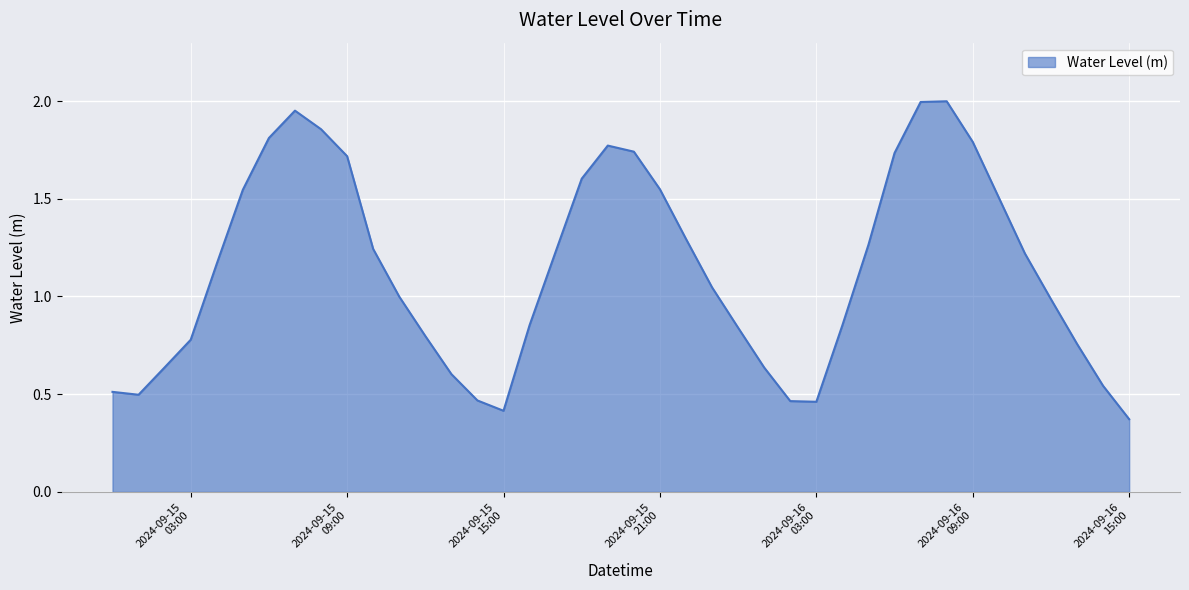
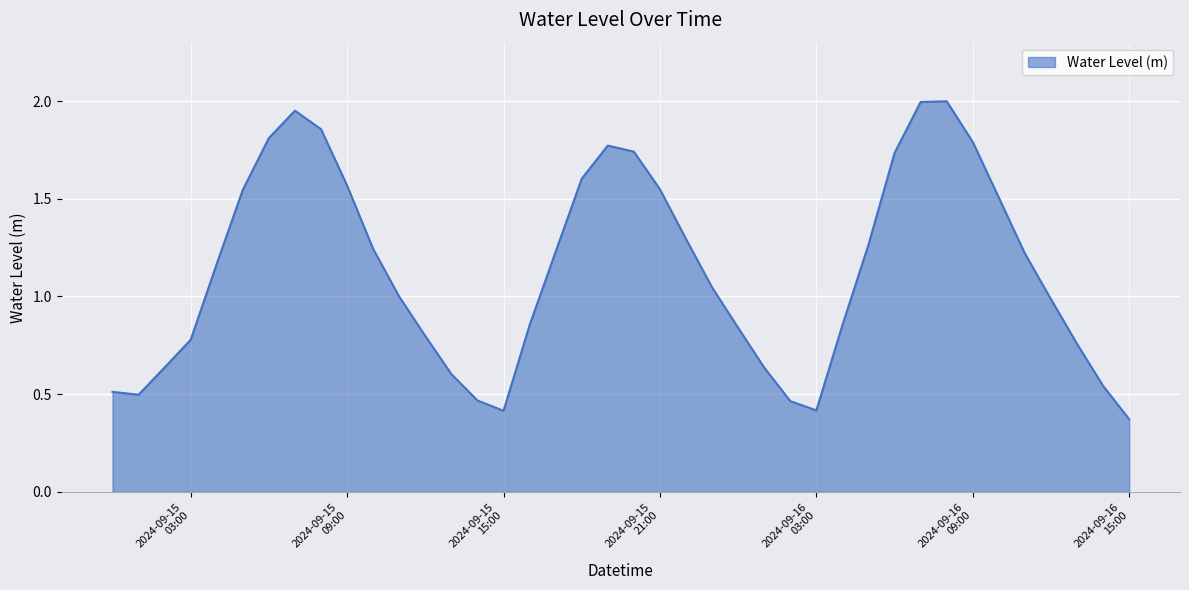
2024-09-15 09:00: 1.72 -> 1.57
2024-09-16 03:00: 0.46 -> 0.42
